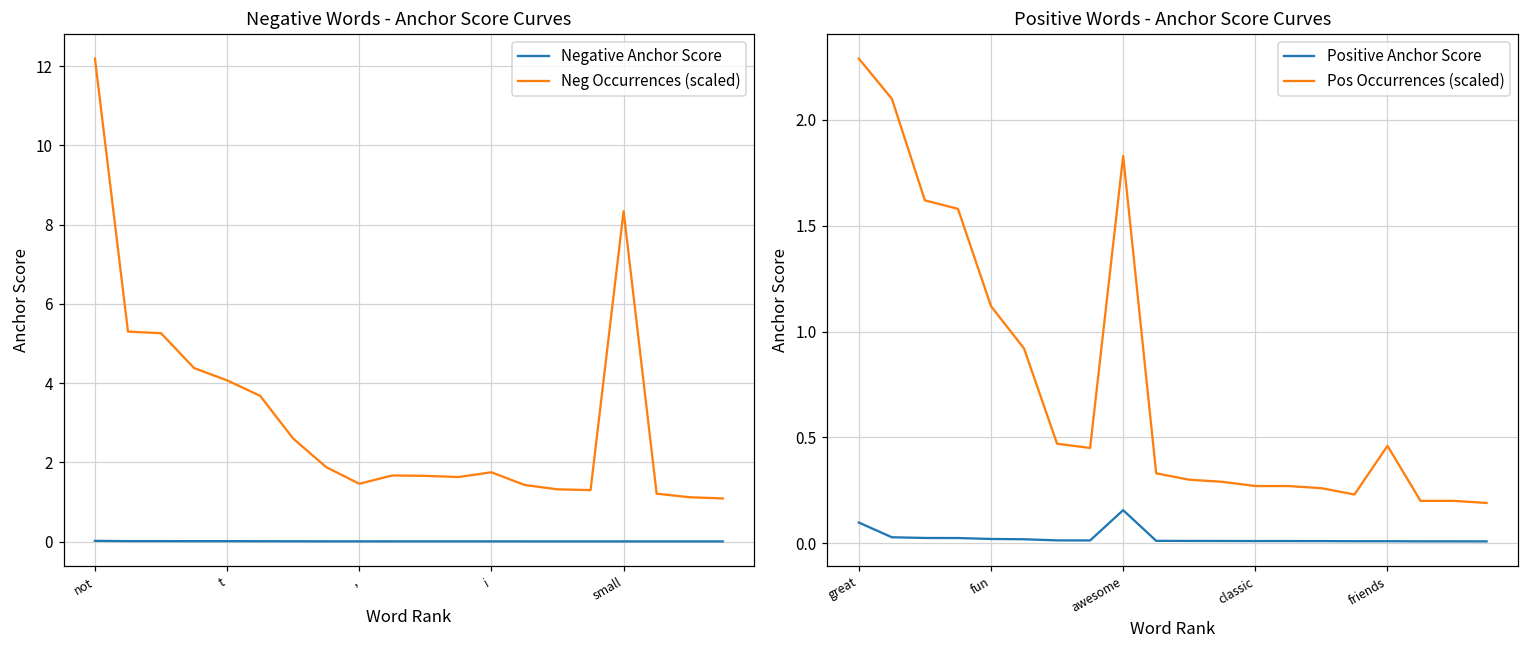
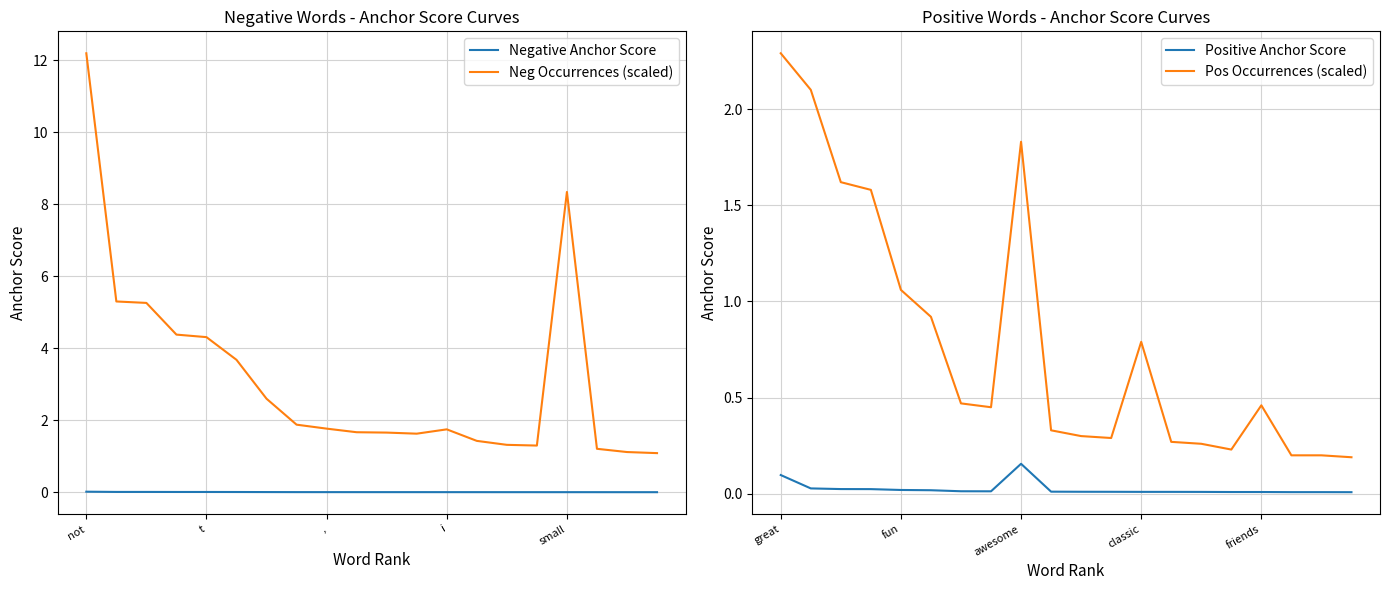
Negative Words - Anchor Score Curves, Neg Occurrences (scaled), t: 4.1 -> 4.3
Negative Words - Anchor Score Curves, Neg Occurrences (scaled), ,: 1.5 -> 1.8
Positive Words - Anchor Score Curves, Pos Occurrences (scaled), fun: 1.12 -> 1.06
Positive Words - Anchor Score Curves, Pos Occurrences (scaled), classic: 0.27 -> 0.79
